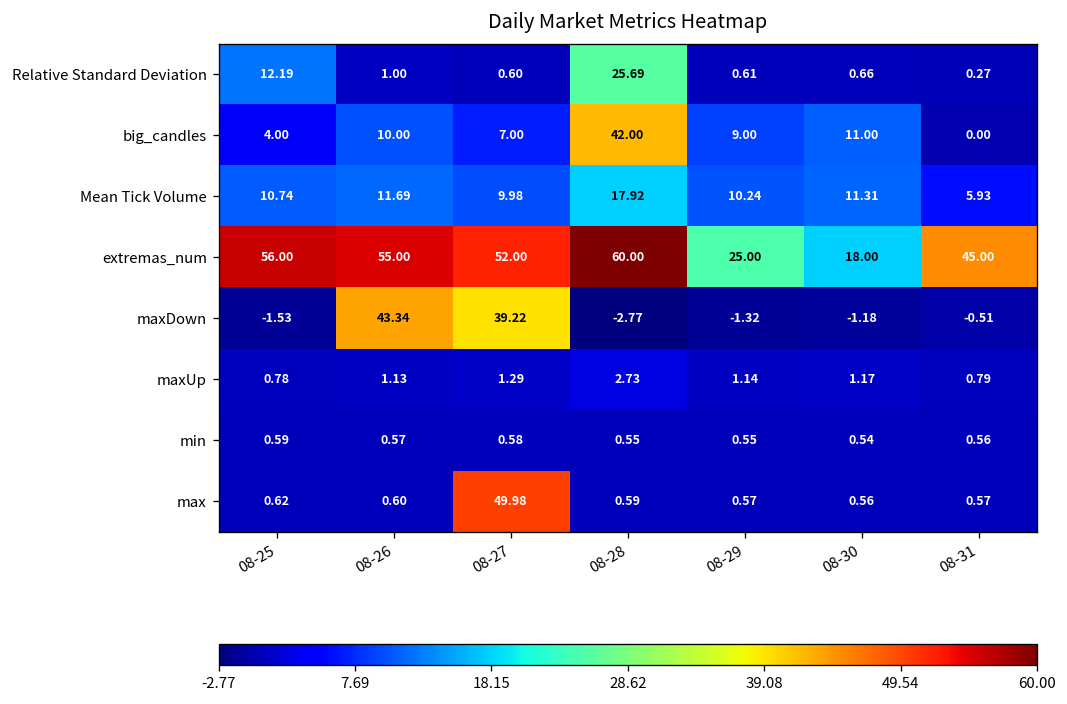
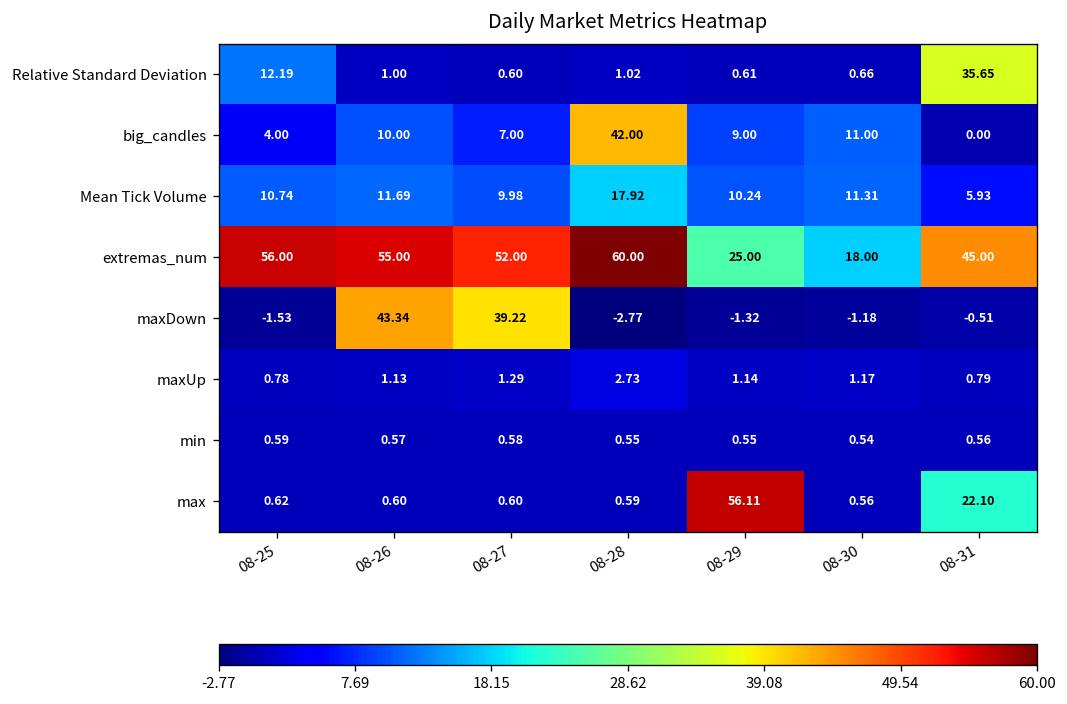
Relative Standard Deviation, 08-28: 25.69 -> 1.02
Relative Standard Deviation, 08-31: 0.27 -> 35.65
max, 08-27: 49.98 -> 0.60
max, 08-29: 0.57 -> 56.11
max, 08-31: 0.57 -> 22.10
